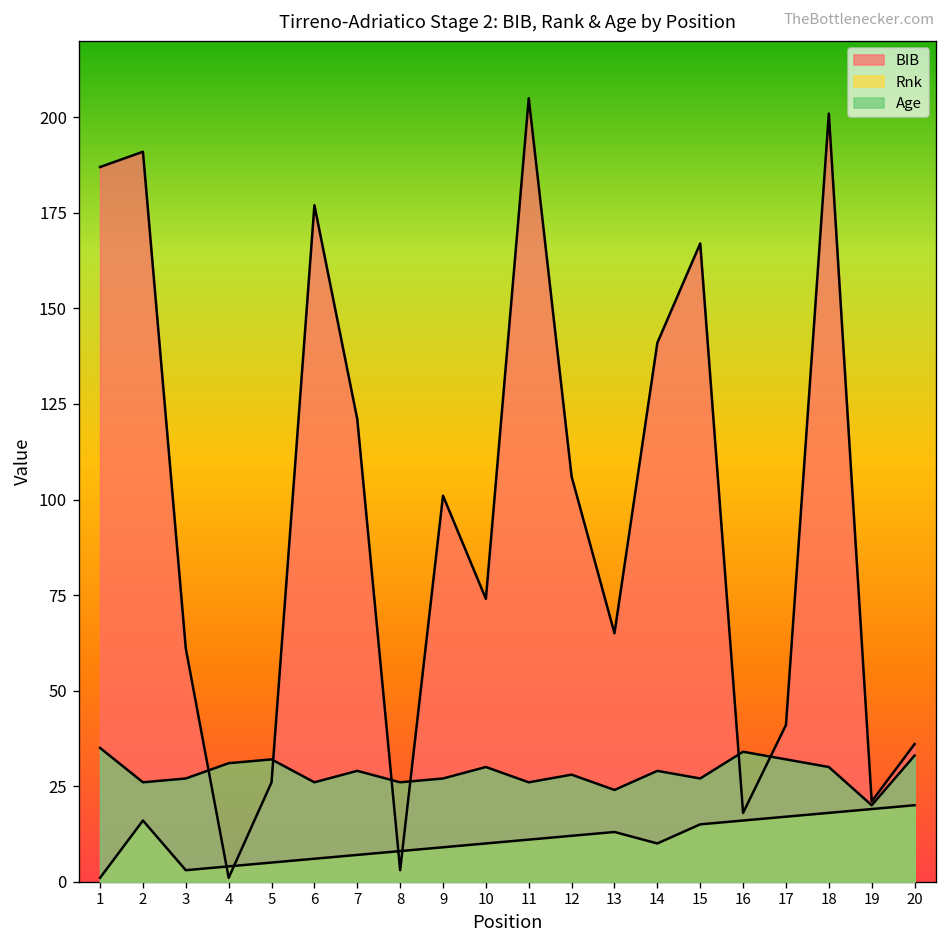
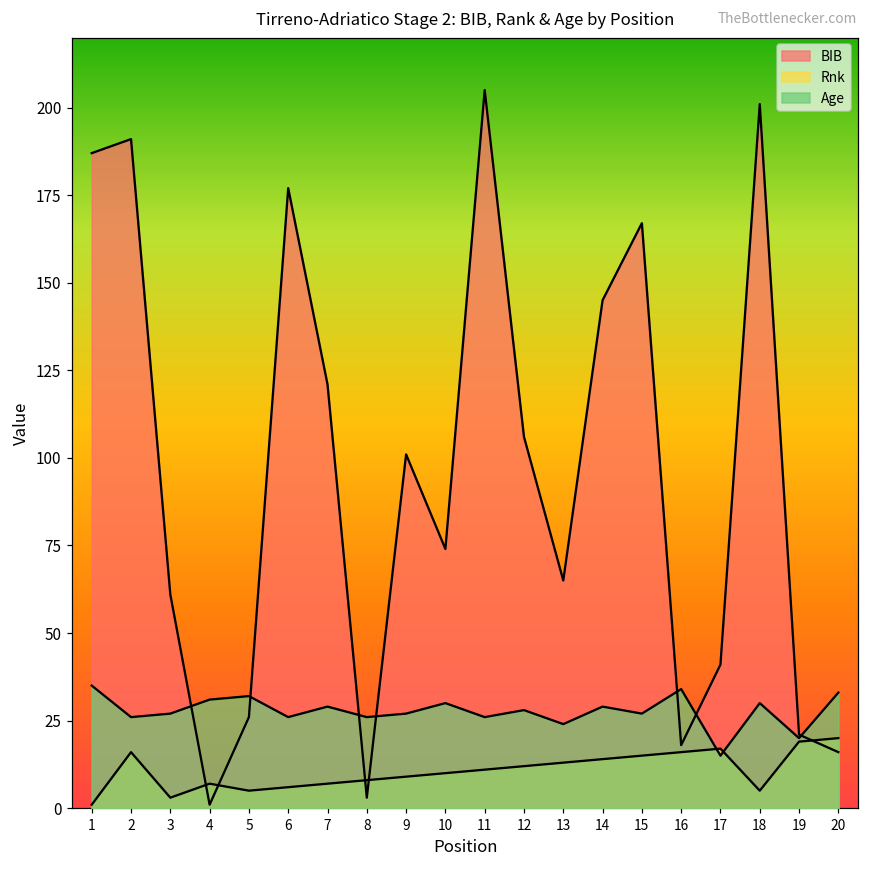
Rnk, 4: 4 -> 7
BIB, 14: 141 -> 145
Rnk, 14: 10 -> 14
Age, 17: 32 -> 15
Rnk, 18: 18 -> 5
BIB, 20: 36 -> 16
